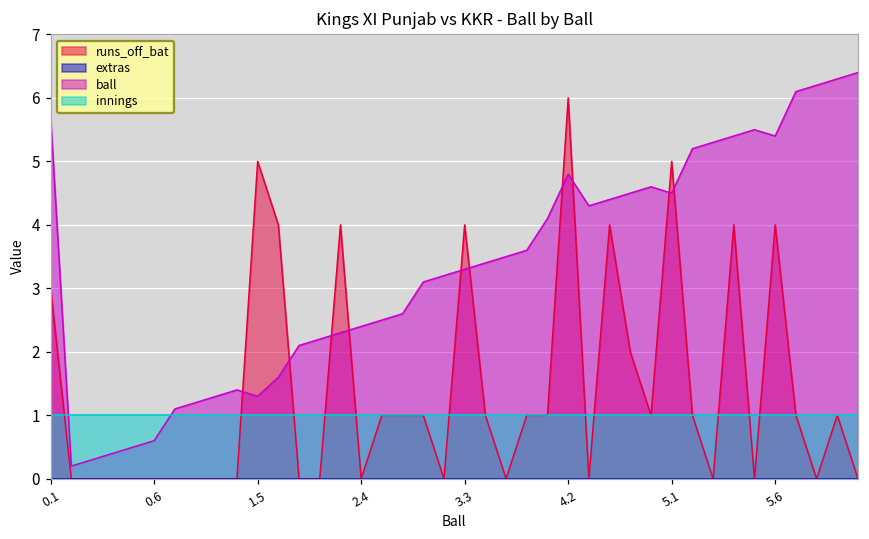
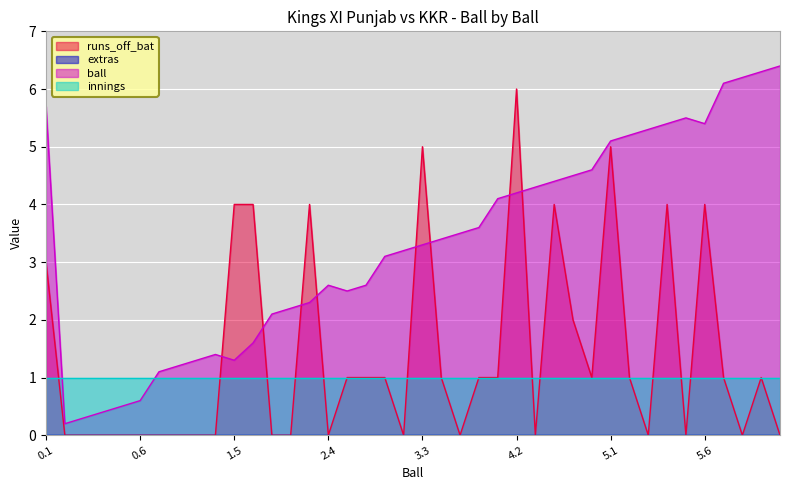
runs_off_bat, 1.5: 5 -> 4
ball, 2.4: 2.4 -> 2.6
runs_off_bat, 3.3: 4 -> 5
ball, 4.2: 4.8 -> 4.2
ball, 5.1: 4.5 -> 5.1
